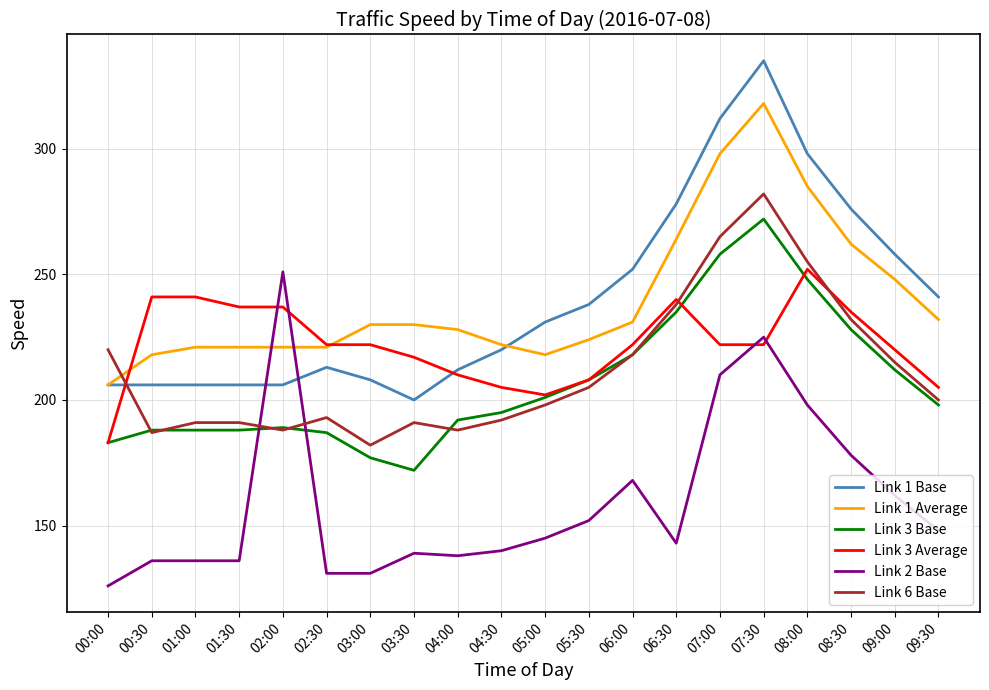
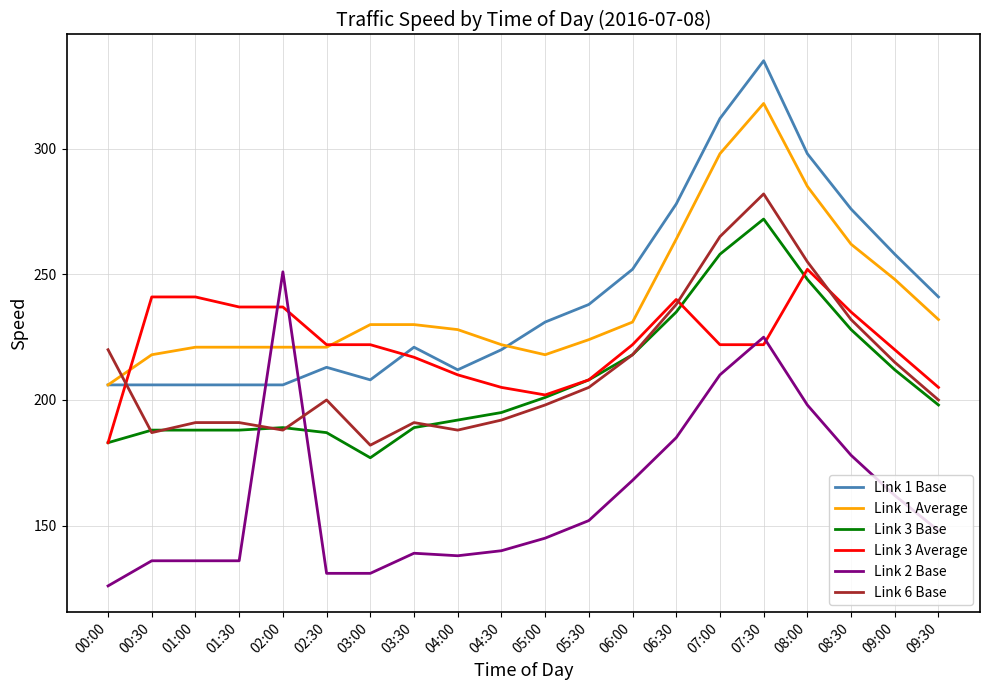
Link 6 Base, 02:30: 193 -> 200
Link 1 Base, 03:30: 200 -> 221
Link 3 Base, 03:30: 172 -> 189
Link 2 Base, 06:30: 143 -> 185
